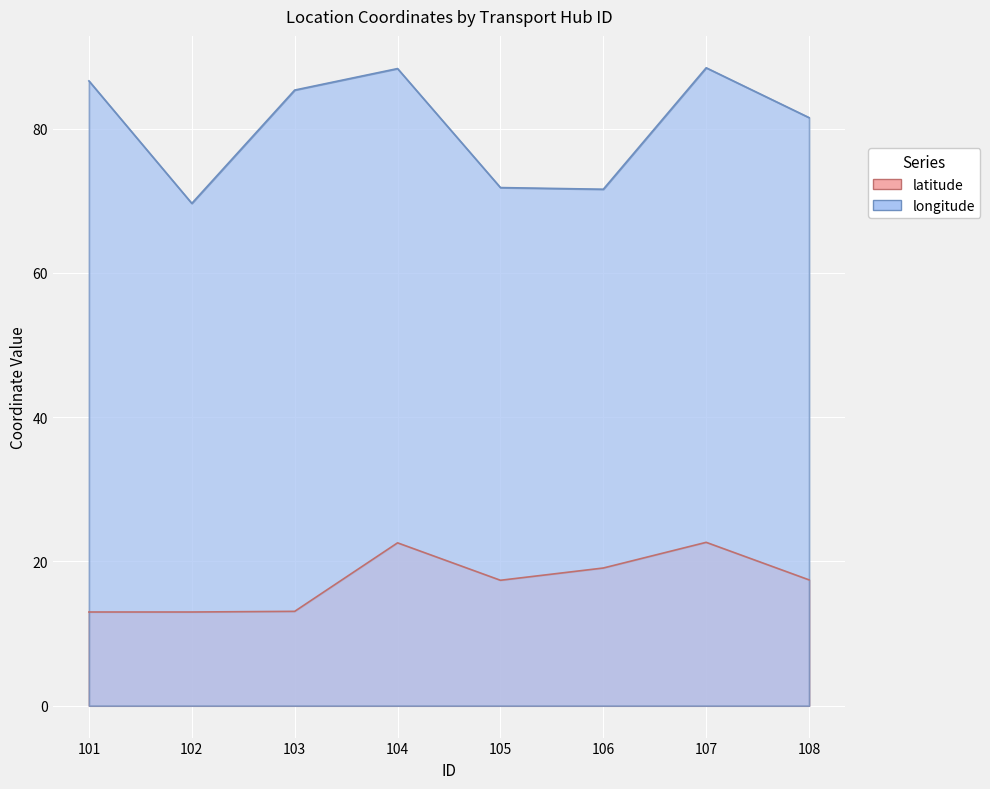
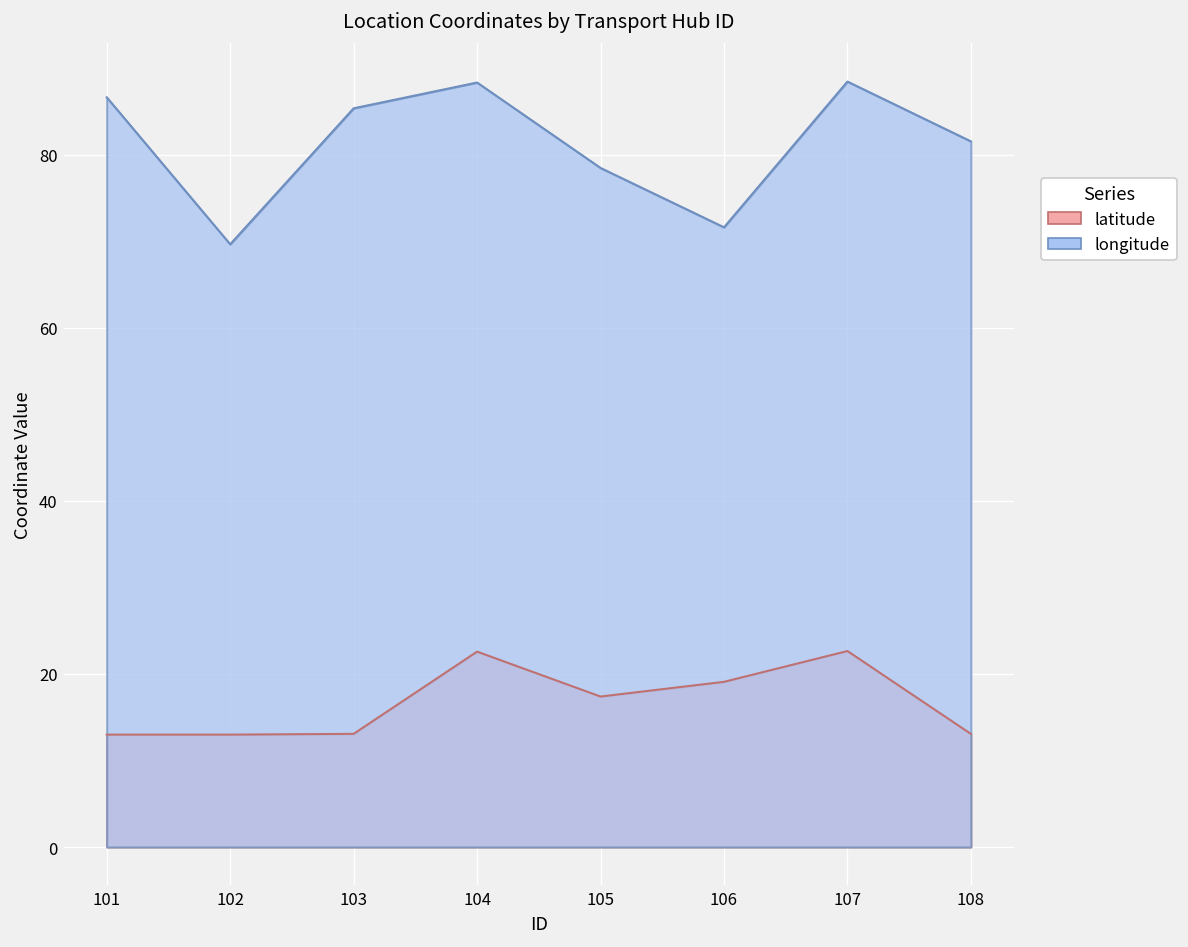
longitude, 105: 72 -> 78
latitude, 108: 17 -> 13
